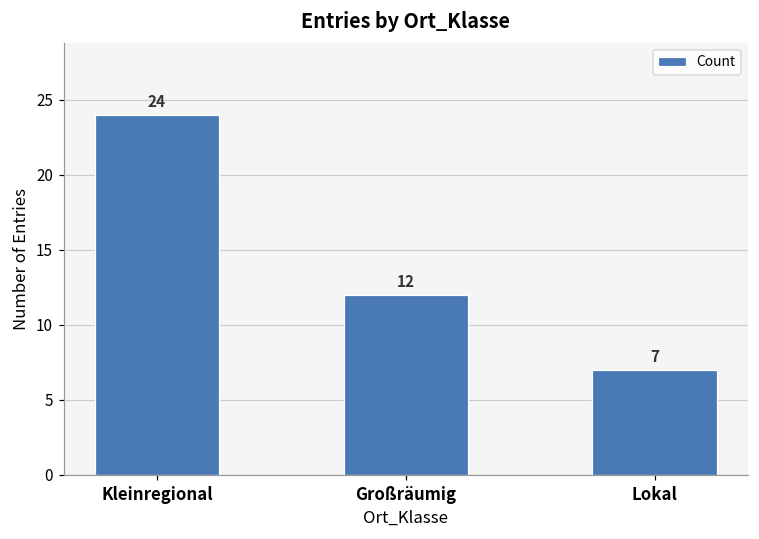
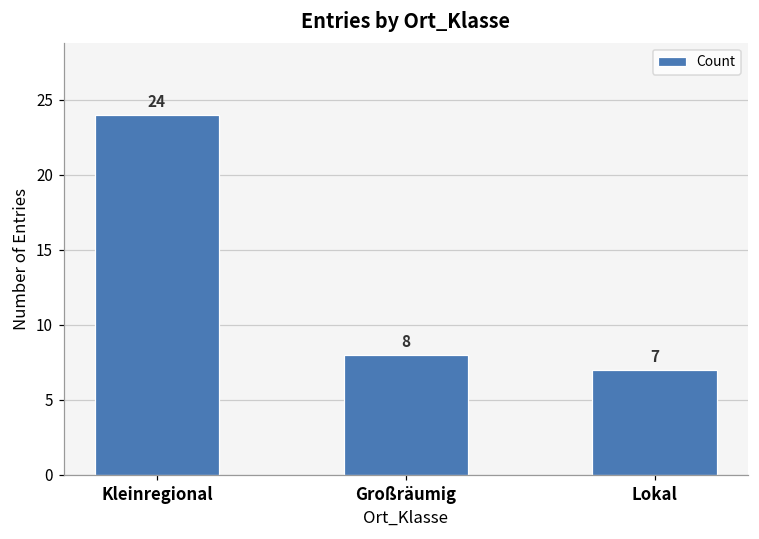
Großräumig: 12 -> 8
